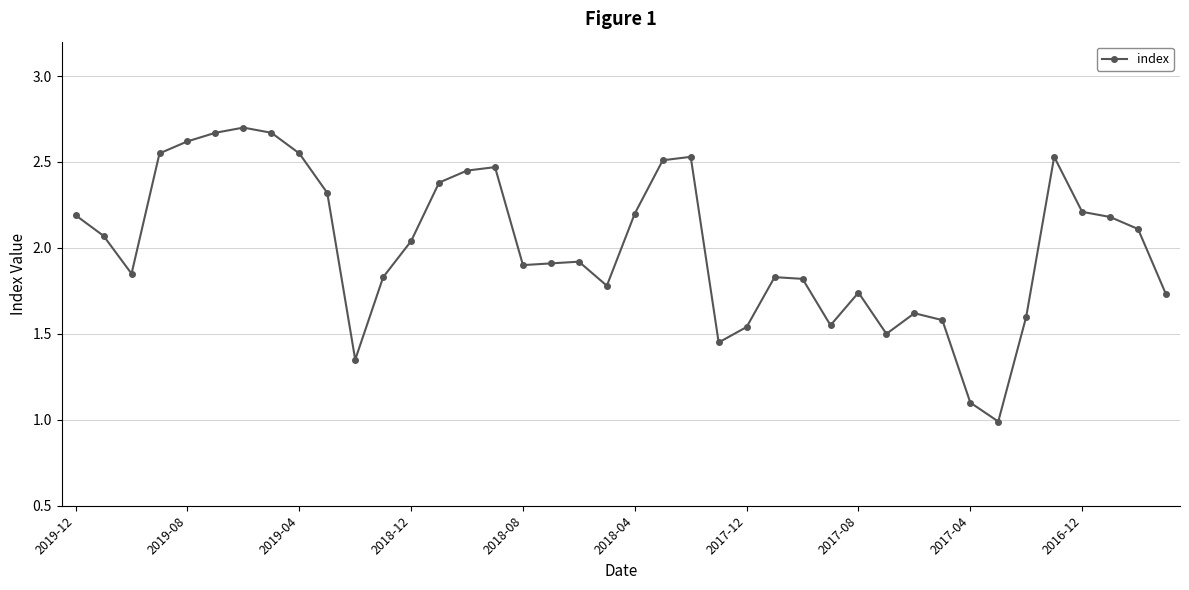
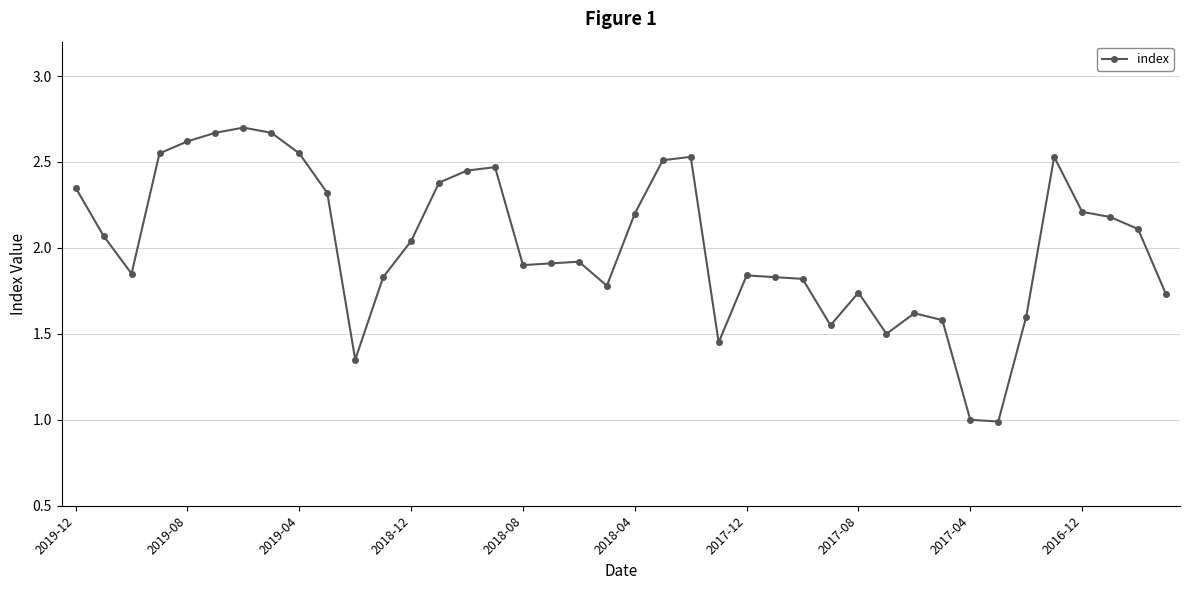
2019-12: 2.19 -> 2.35
2017-12: 1.54 -> 1.84
2017-04: 1.1 -> 1.0
